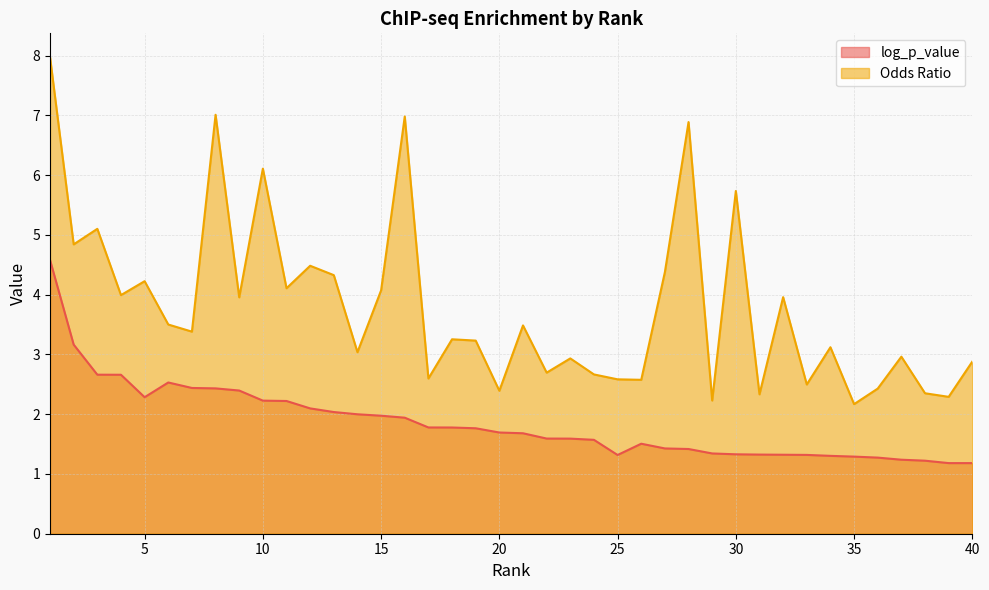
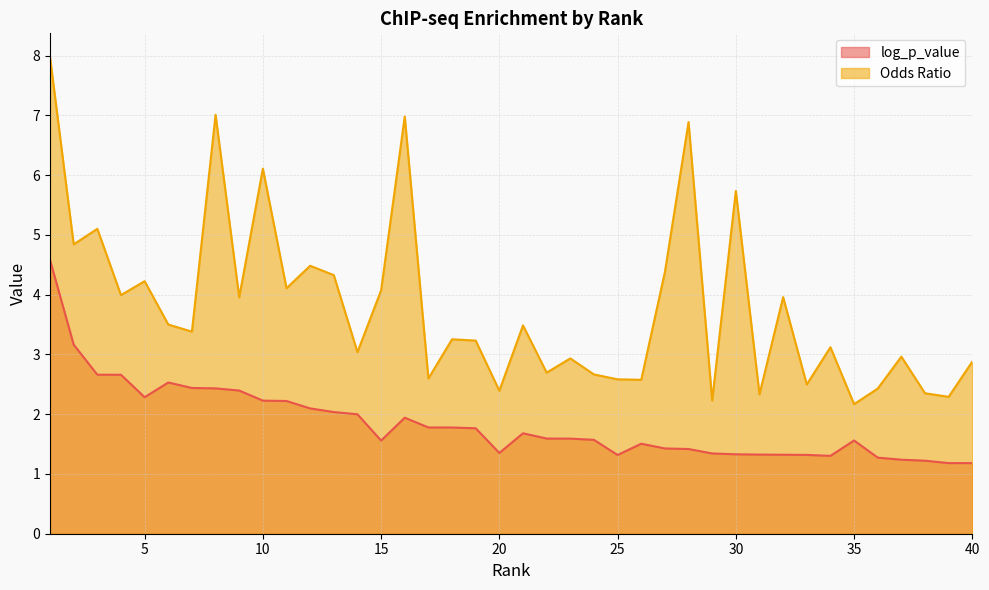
log_p_value, 15: 2.0 -> 1.6
log_p_value, 20: 1.7 -> 1.4
log_p_value, 35: 1.3 -> 1.6
